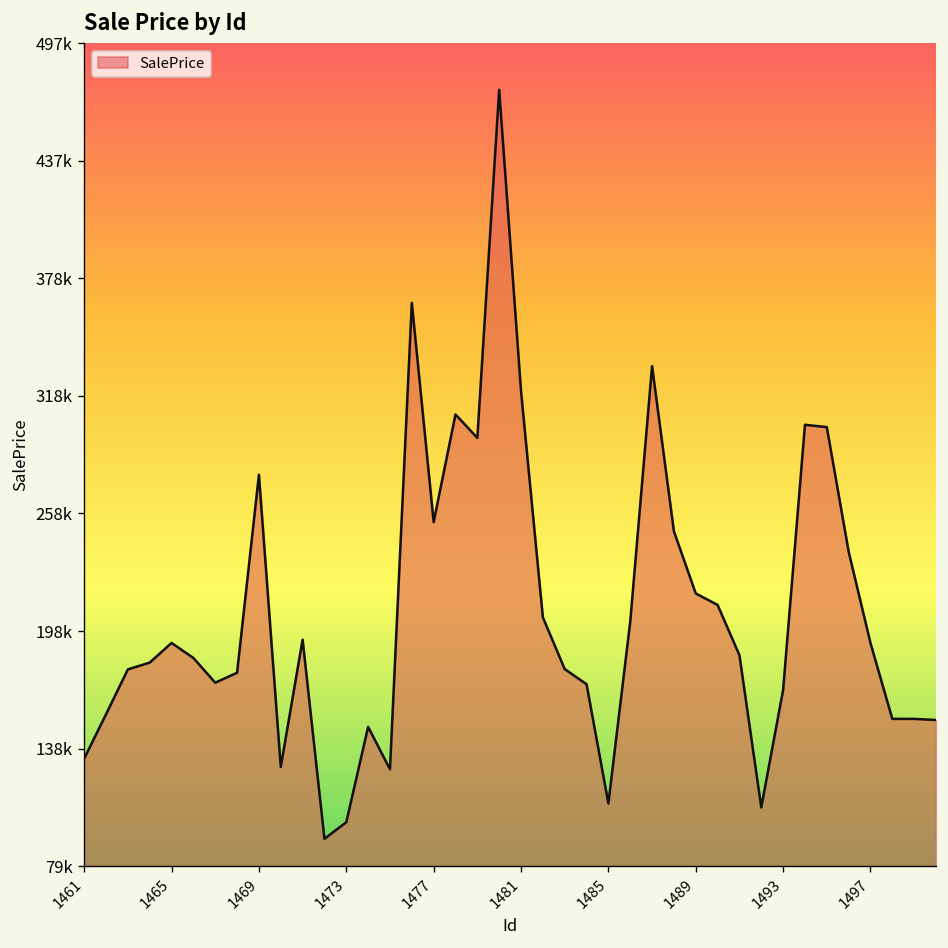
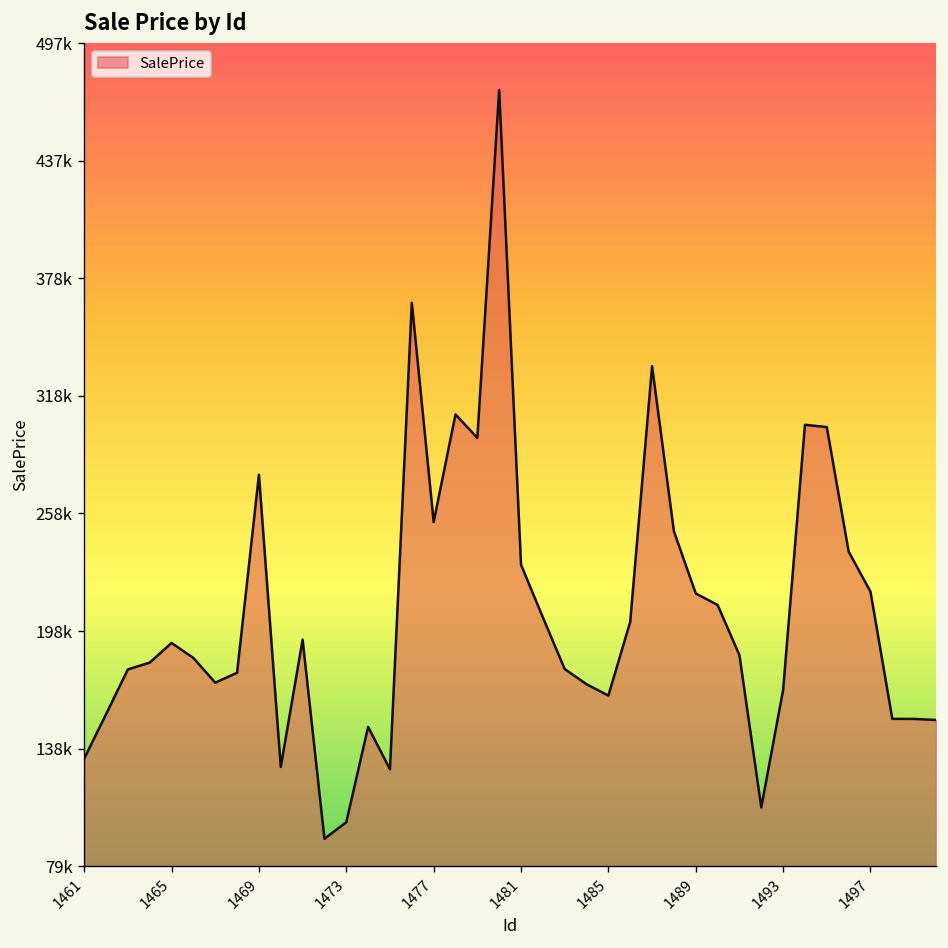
1481: 320000 -> 232000
1485: 111000 -> 165000
1497: 192000 -> 218000
